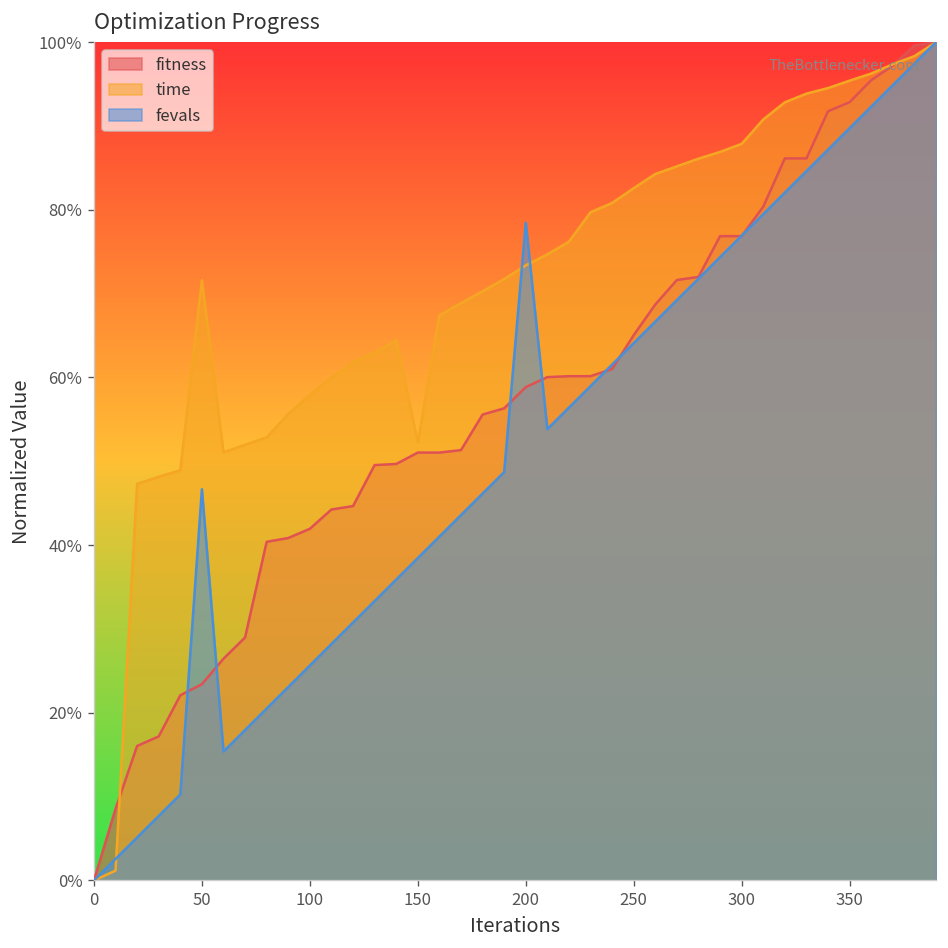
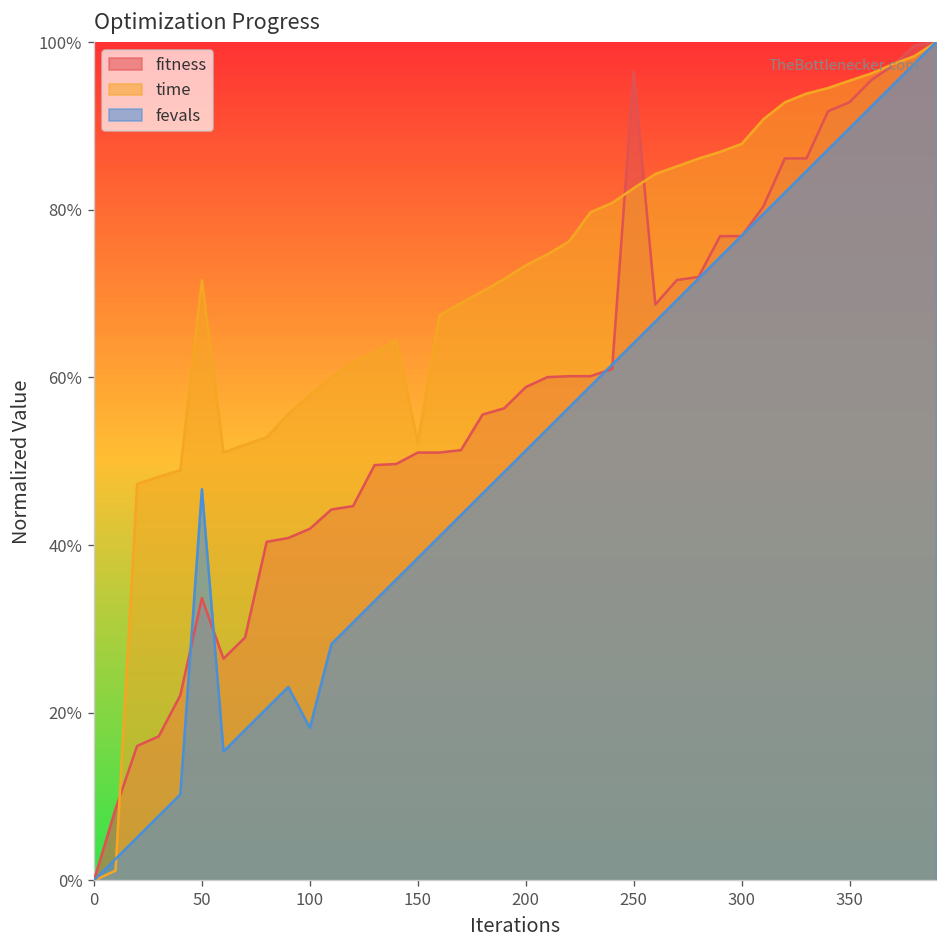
fitness, 50: 23% -> 34%
fevals, 100: 26% -> 18%
fevals, 200: 78% -> 51%
fitness, 250: 65% -> 97%
